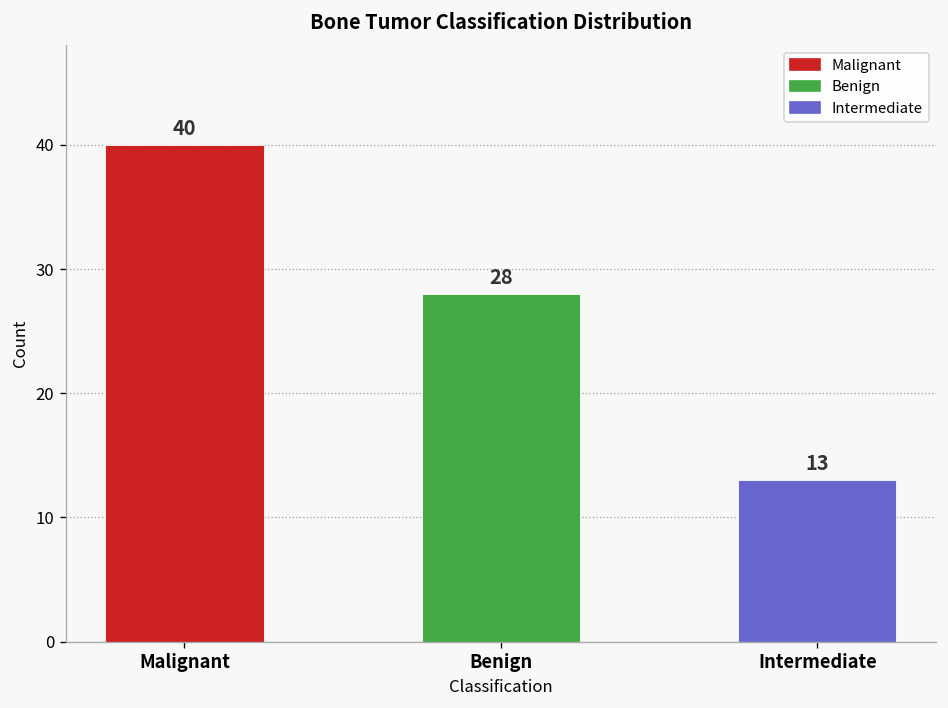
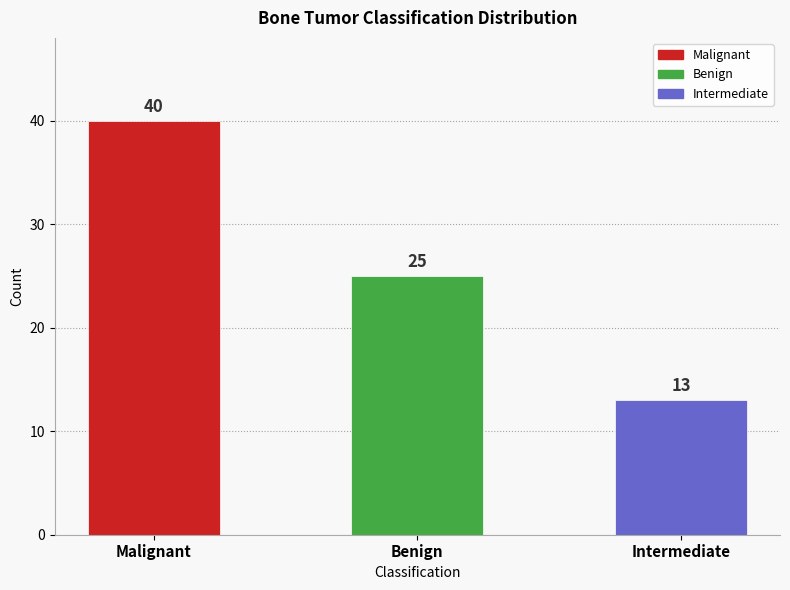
Benign: 28 -> 25
